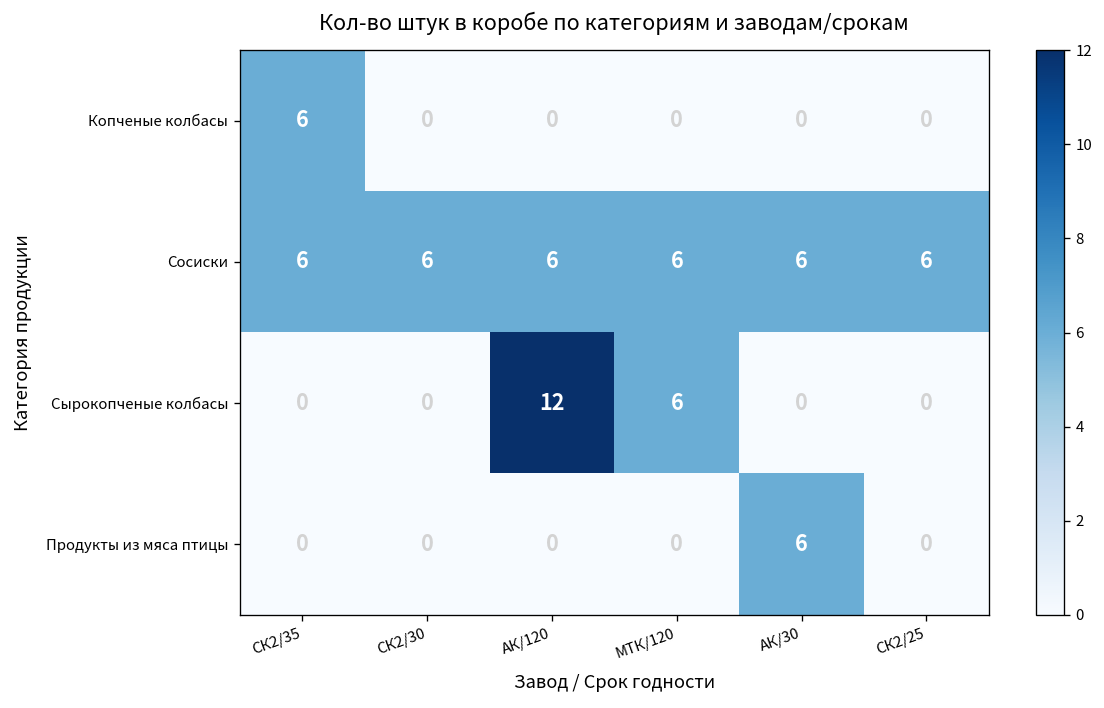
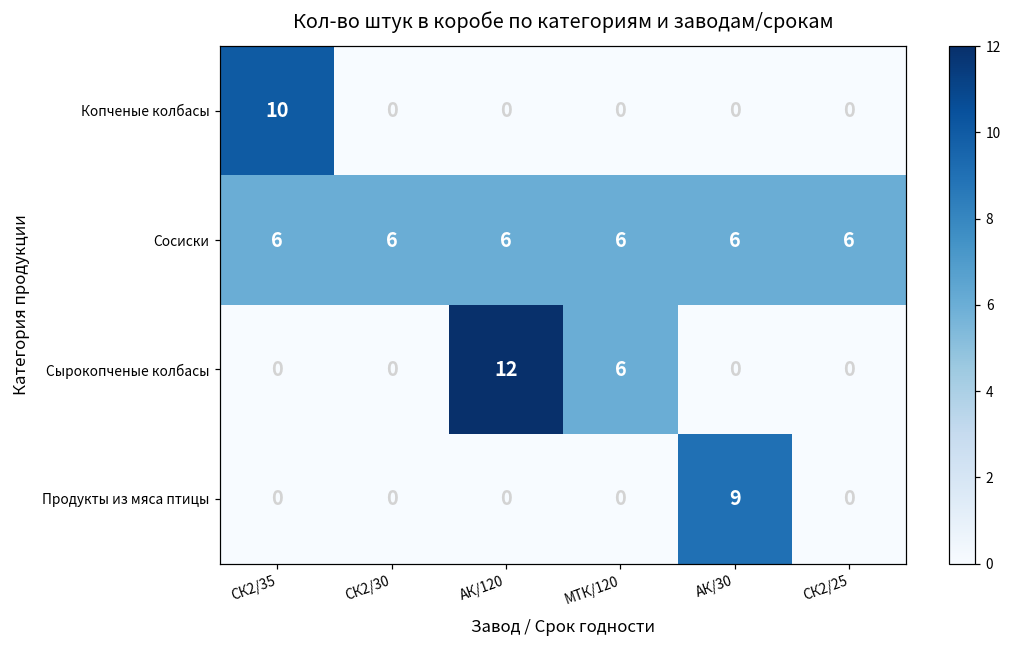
Копченые колбасы, СК2/35: 6 -> 10
Продукты из мяса птицы, АК/30: 6 -> 9
